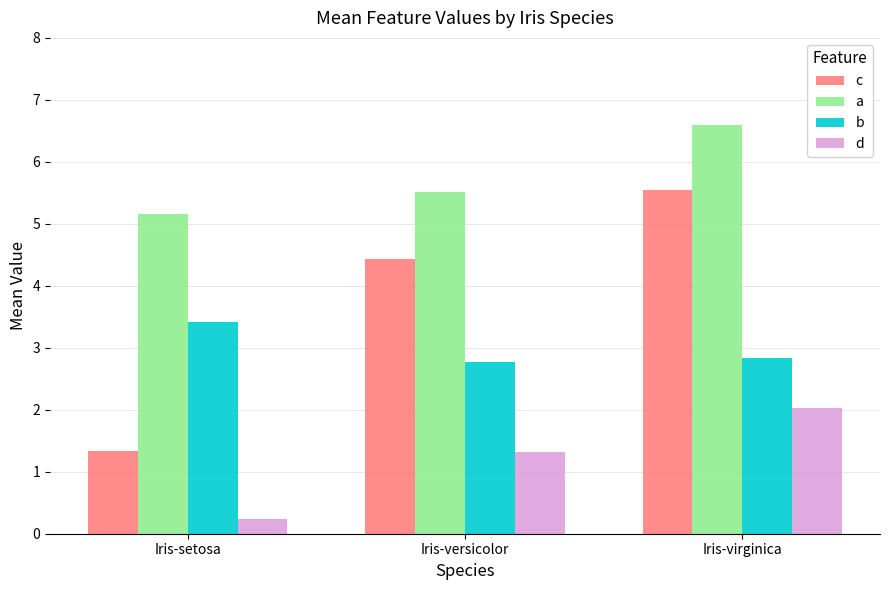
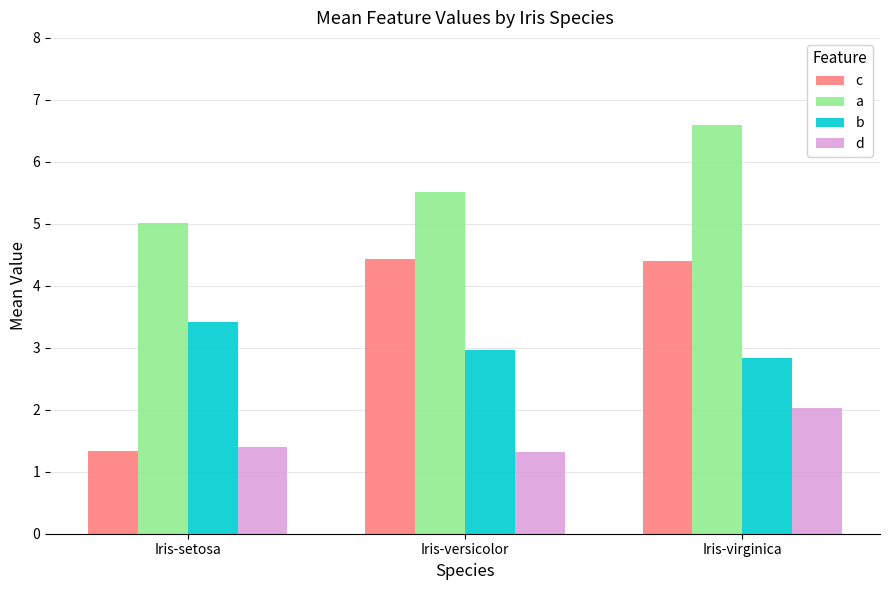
a, Iris-setosa: 5.2 -> 5.0
d, Iris-setosa: 0.2 -> 1.4
b, Iris-versicolor: 2.8 -> 3.0
c, Iris-virginica: 5.6 -> 4.4
